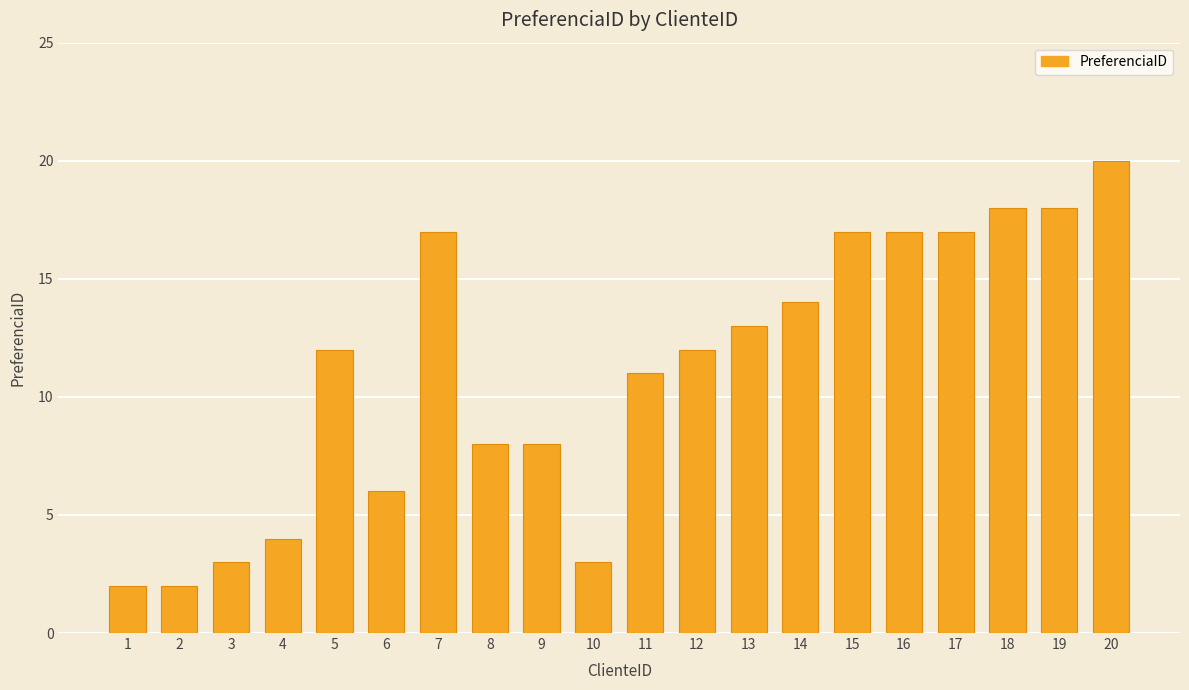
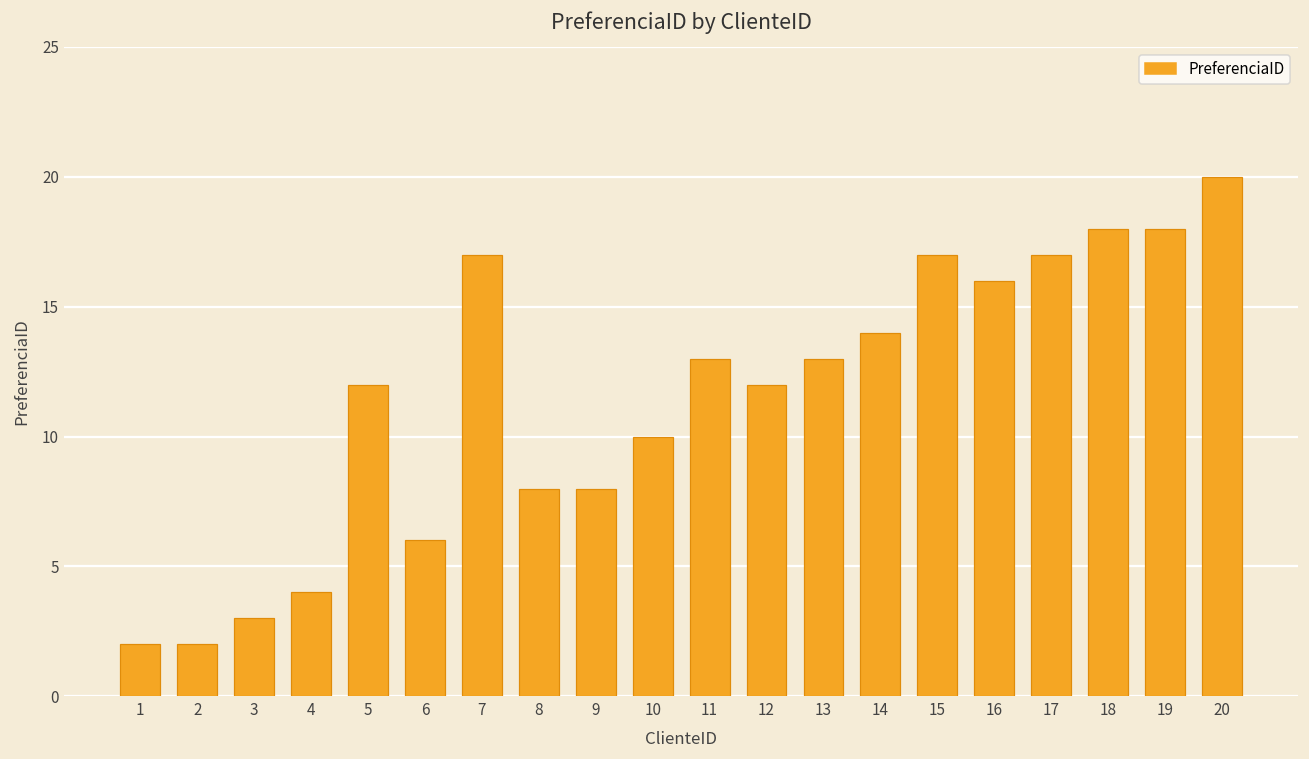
10: 3 -> 10
11: 11 -> 13
16: 17 -> 16
